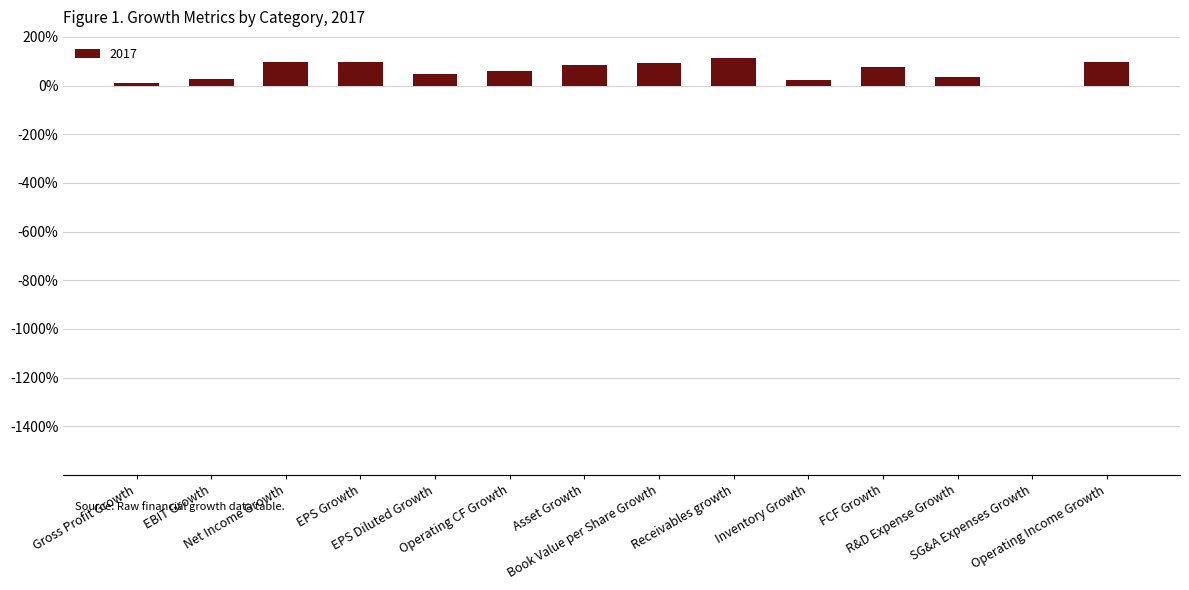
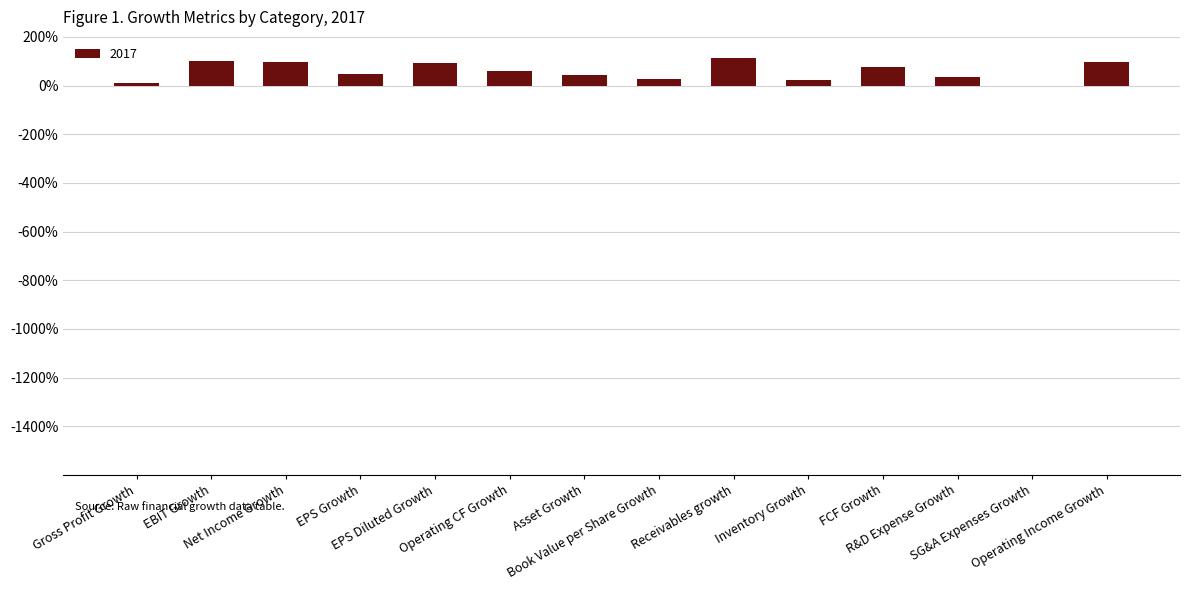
EBIT Growth: 30% -> 100%
EPS Growth: 100% -> 50%
EPS Diluted Growth: 50% -> 90%
Asset Growth: 90% -> 40%
Book Value per Share Growth: 90% -> 30%
